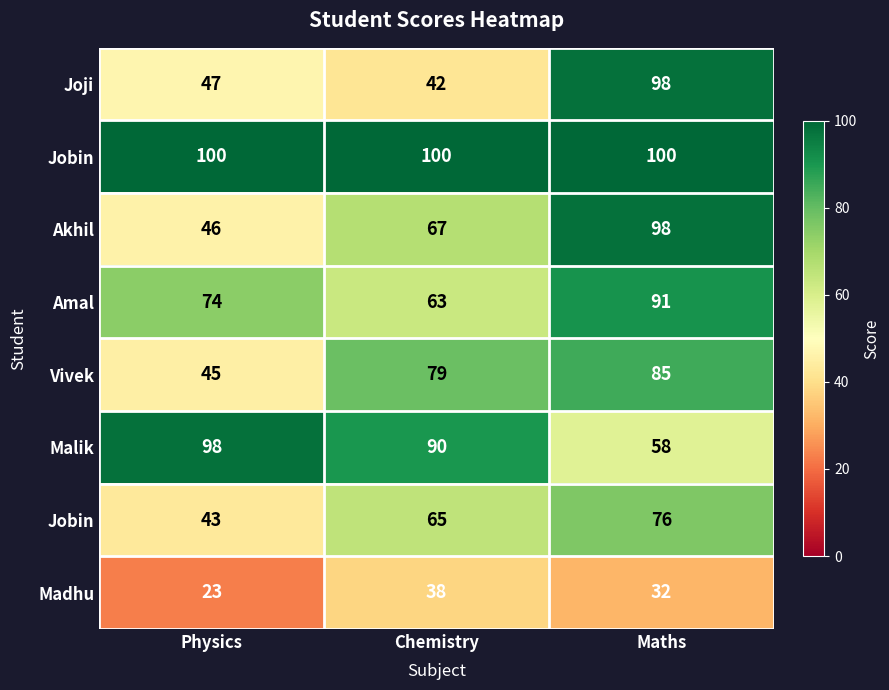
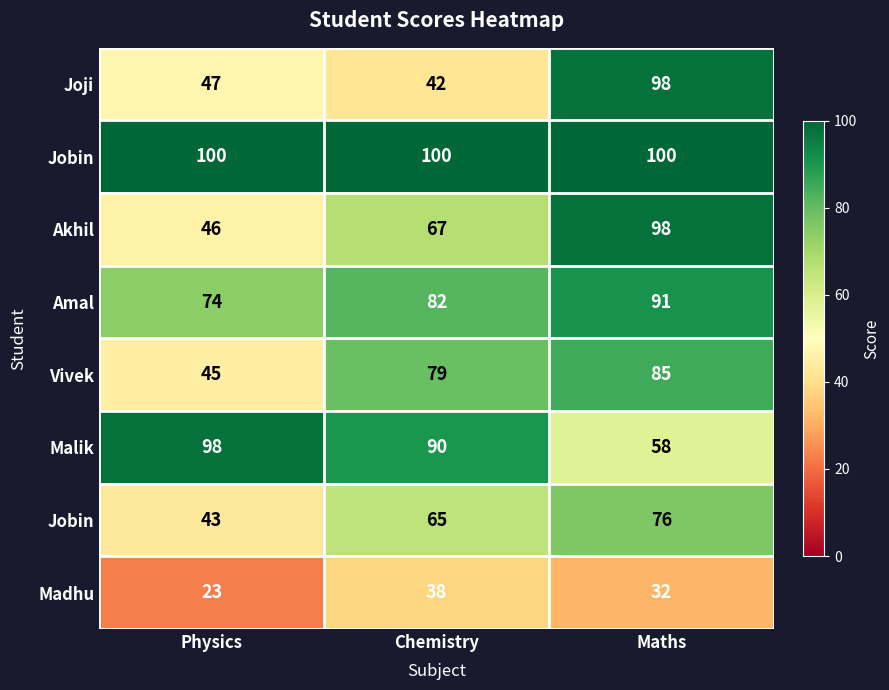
Amal, Chemistry: 63 -> 82
